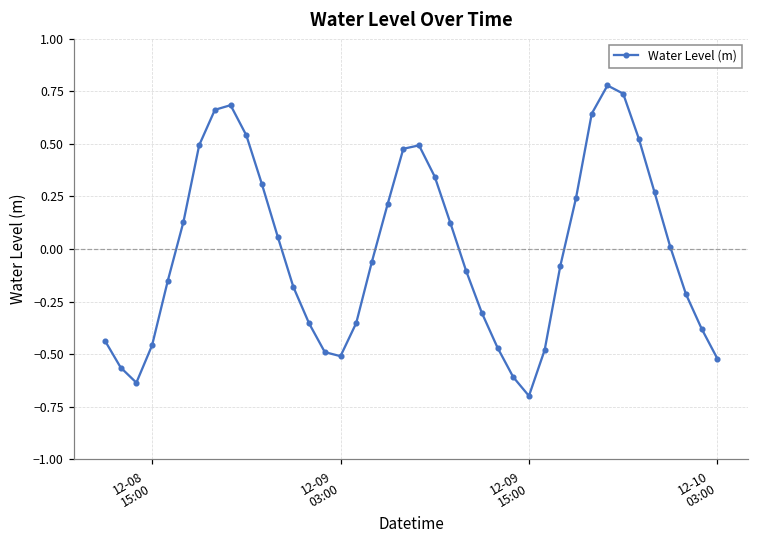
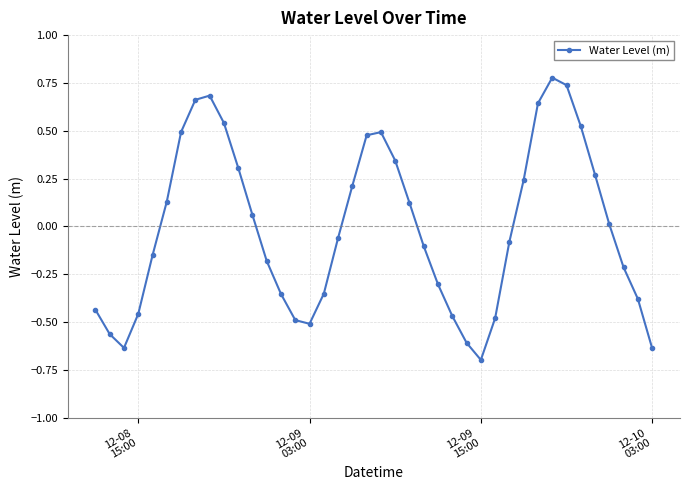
12-10 03:00: -0.52 -> -0.64
